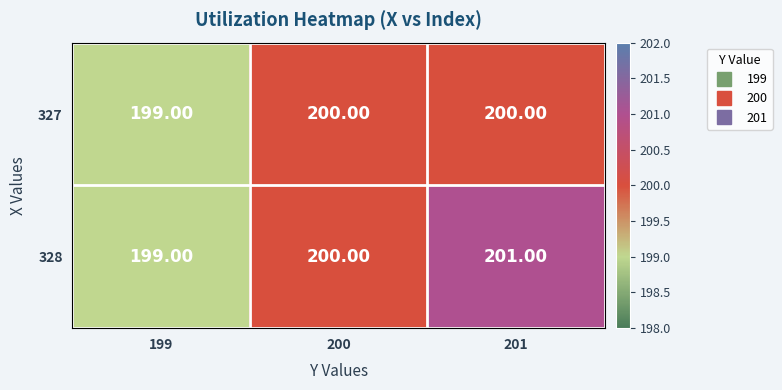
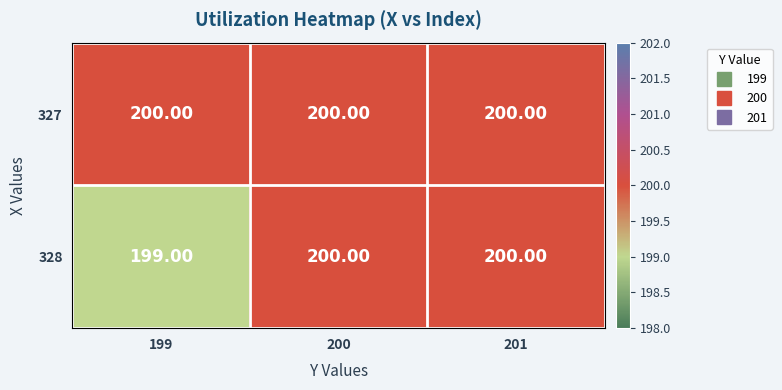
327, 199: 199.00 -> 200.00
328, 201: 201.00 -> 200.00
